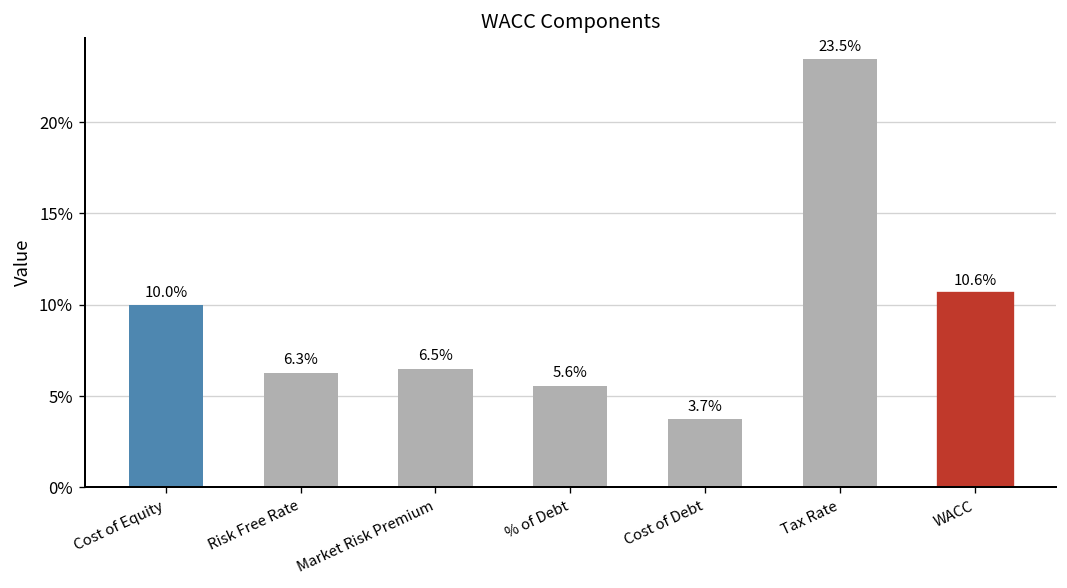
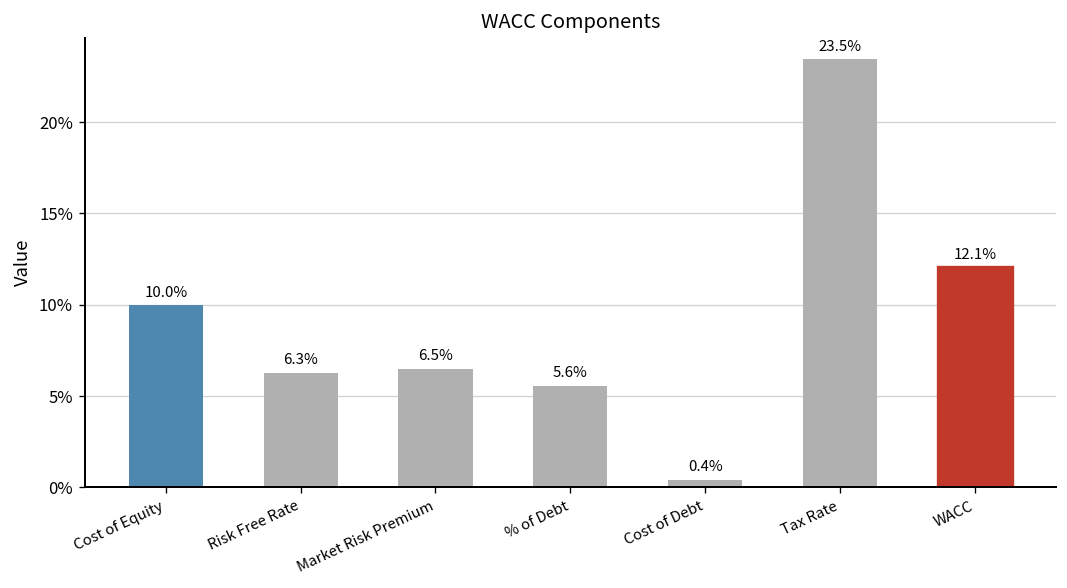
Cost of Debt: 3.7% -> 0.4%
WACC: 10.6% -> 12.1%
